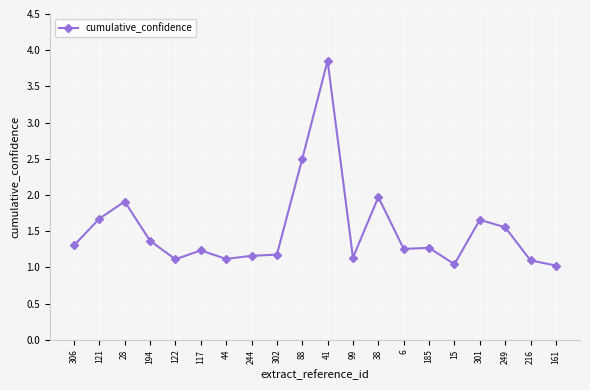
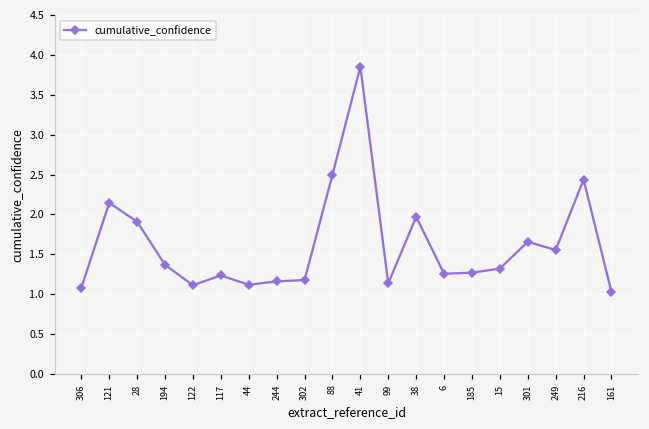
306: 1.3 -> 1.1
121: 1.7 -> 2.1
15: 1.0 -> 1.3
216: 1.1 -> 2.4
